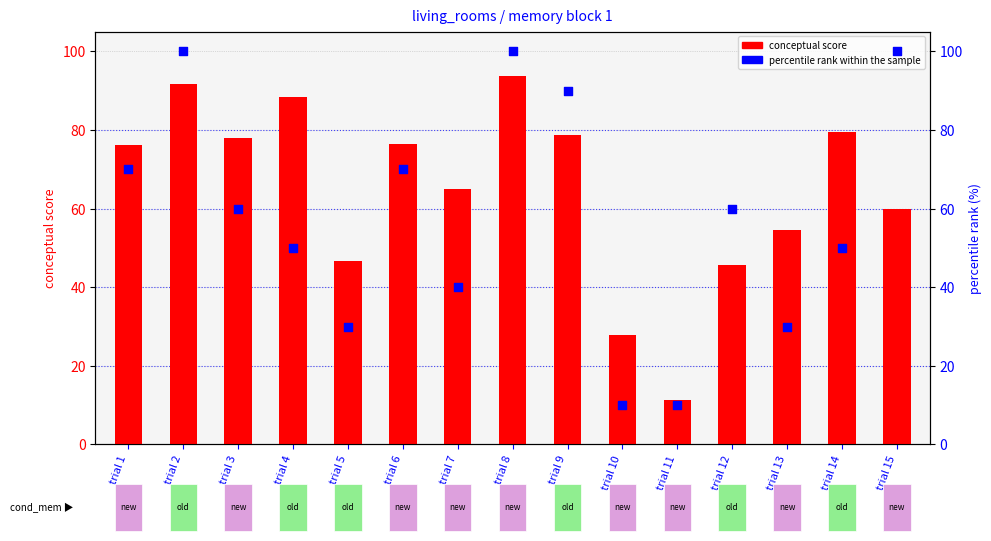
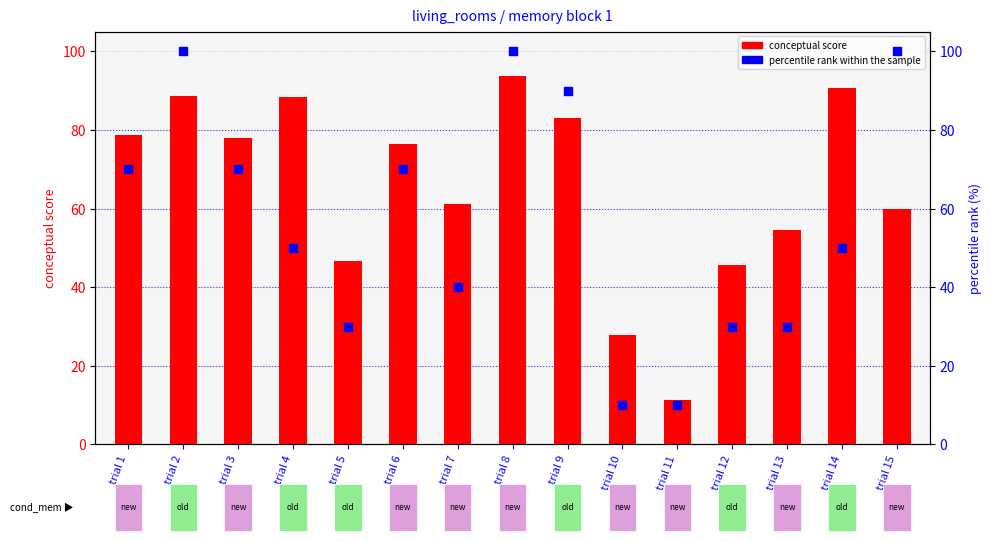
conceptual score, trial 1: 76 -> 79
conceptual score, trial 2: 92 -> 89
conceptual score, trial 7: 65 -> 61
conceptual score, trial 9: 79 -> 83
conceptual score, trial 14: 80 -> 91
percentile rank within the sample, trial 3: 60 -> 70
percentile rank within the sample, trial 12: 60 -> 30
